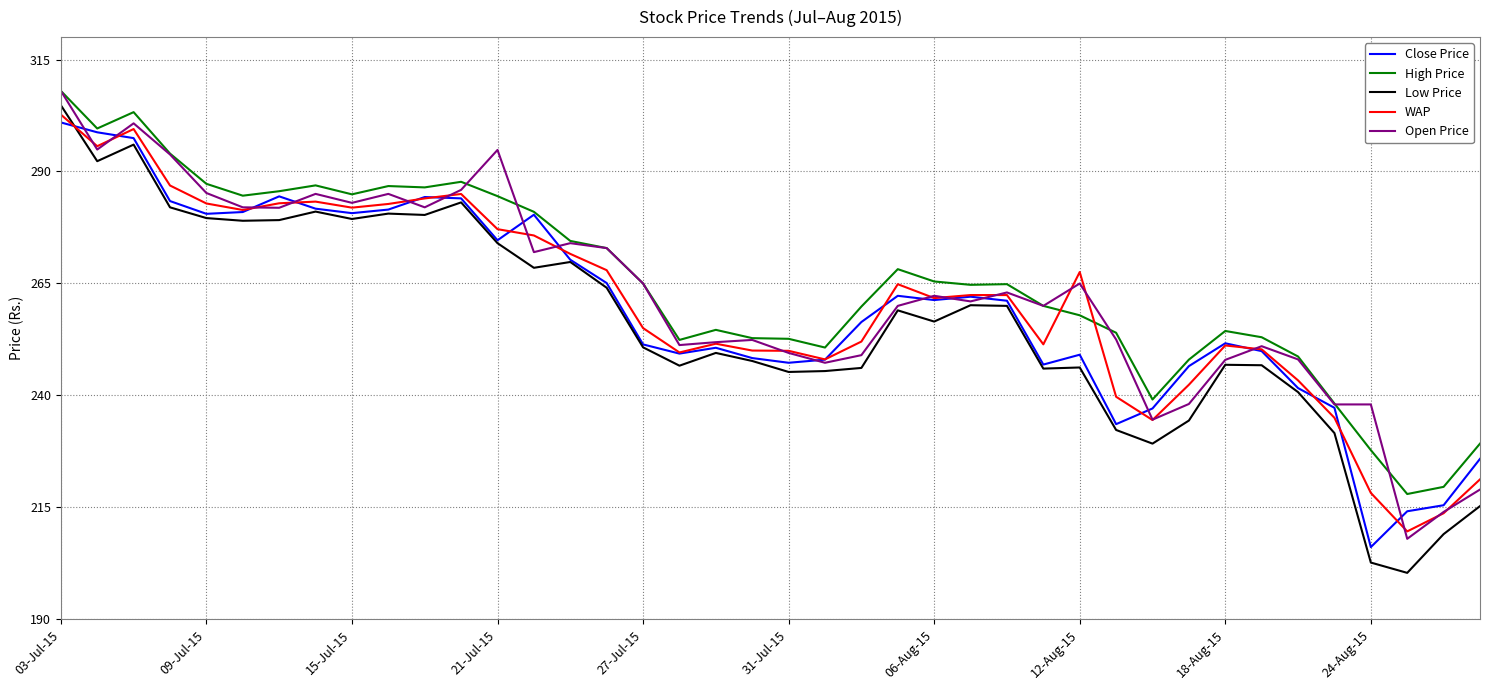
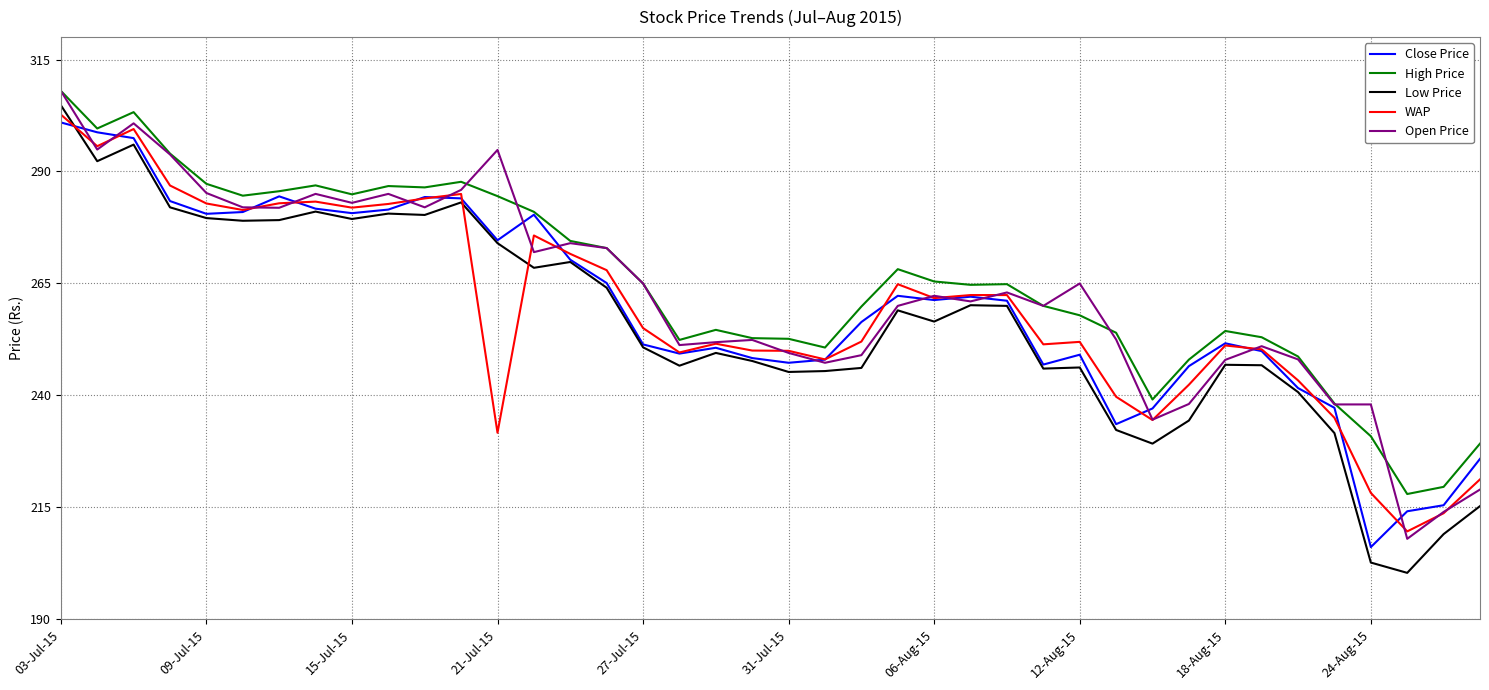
WAP, 21-Jul-15: 277 -> 232
WAP, 12-Aug-15: 268 -> 252
High Price, 24-Aug-15: 228 -> 231
